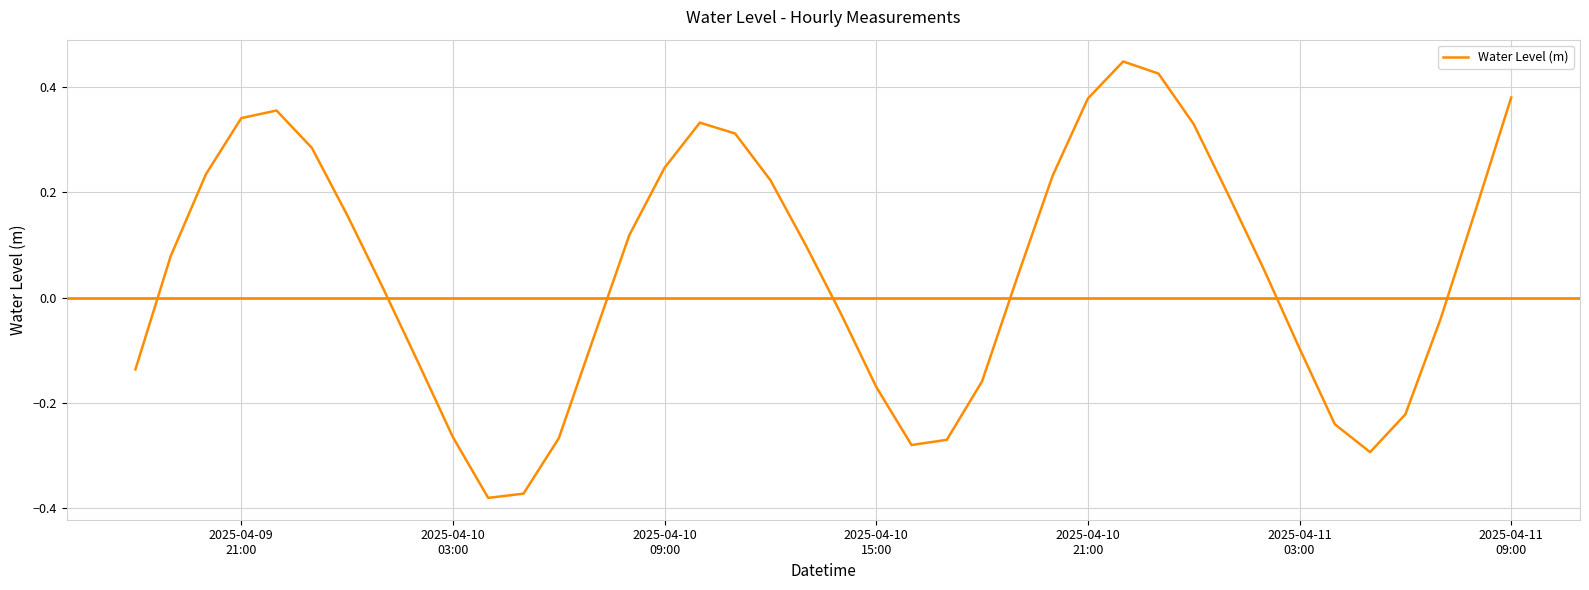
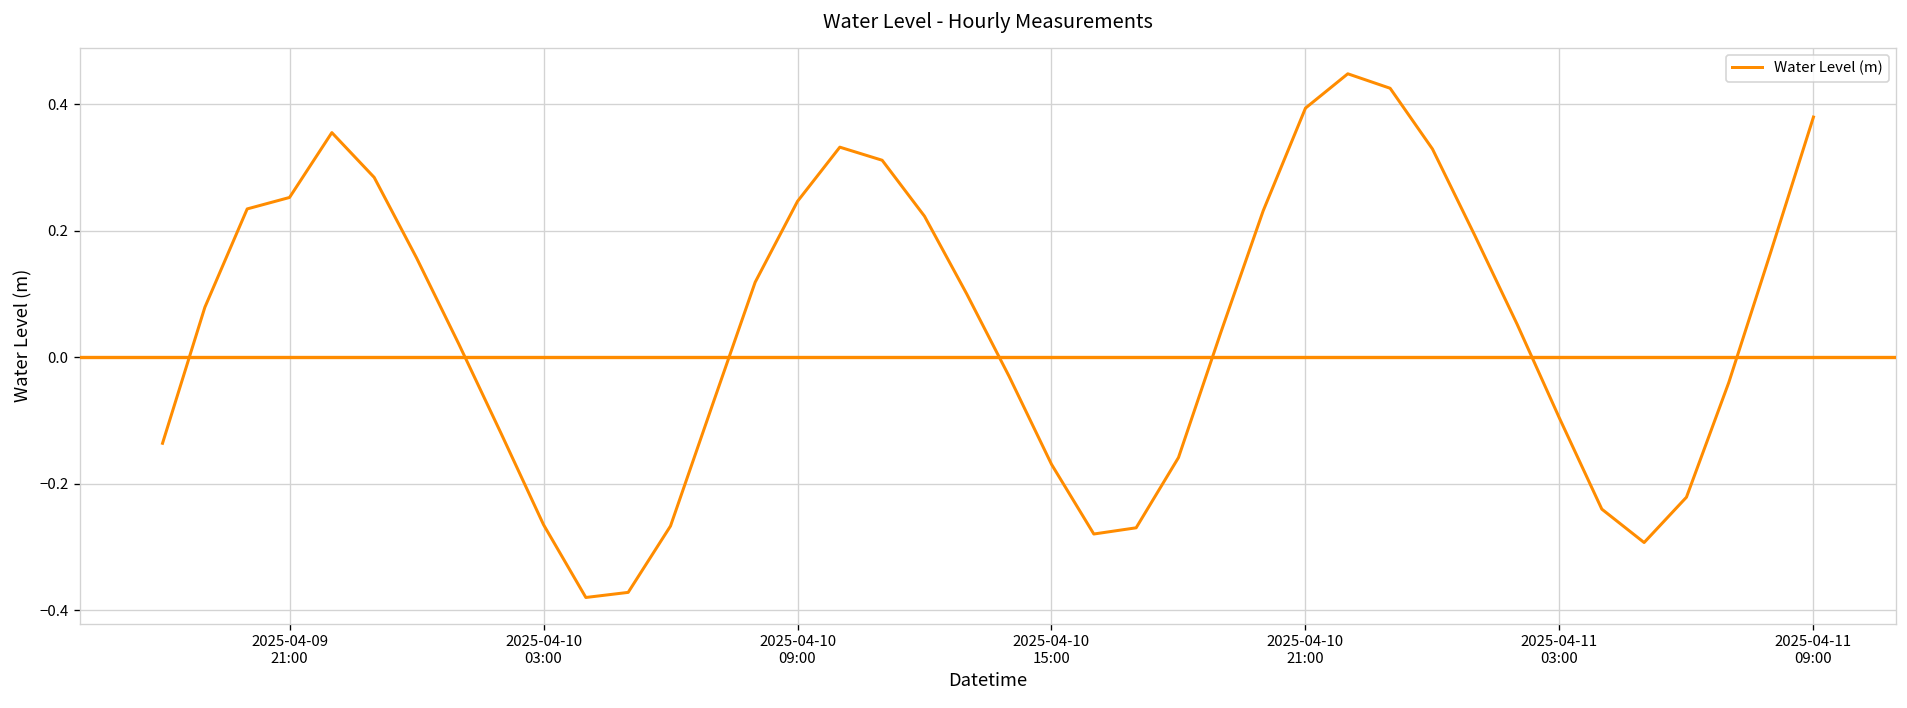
2025-04-09 21:00: 0.34 -> 0.25
2025-04-10 21:00: 0.38 -> 0.39
